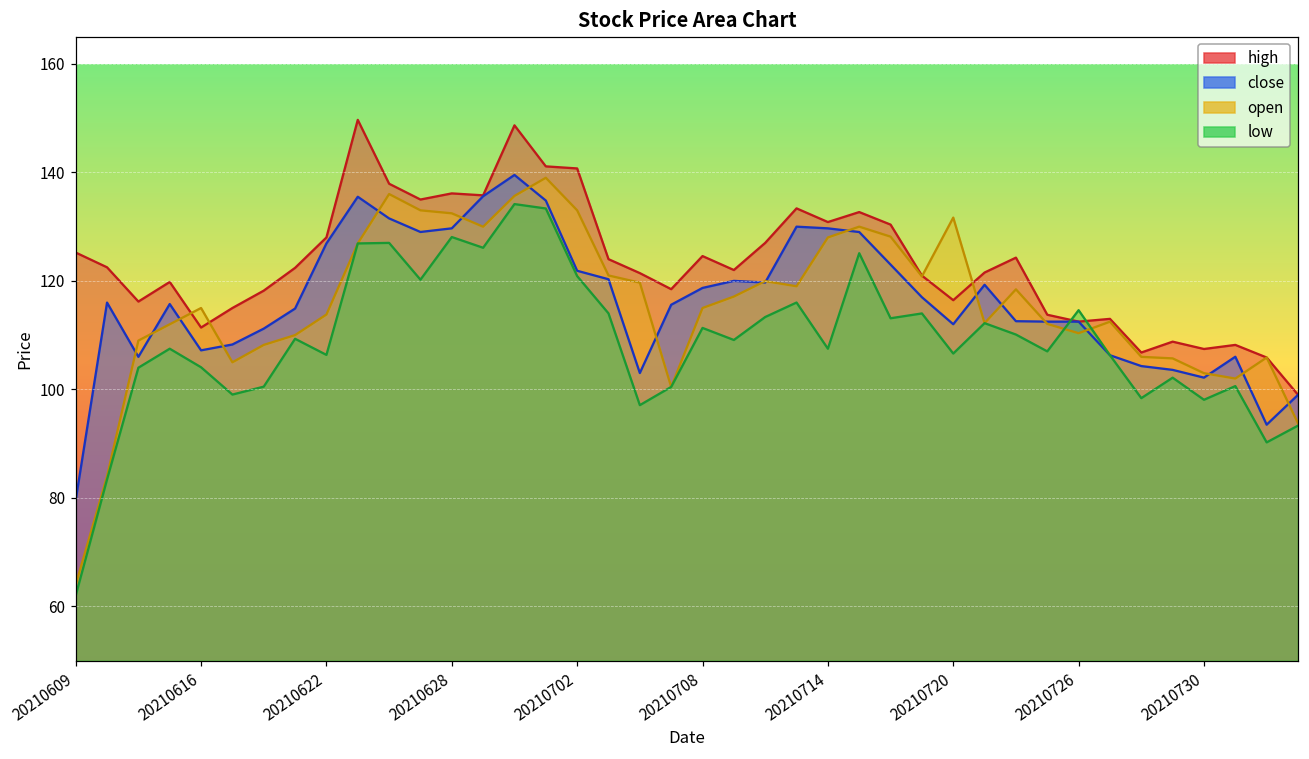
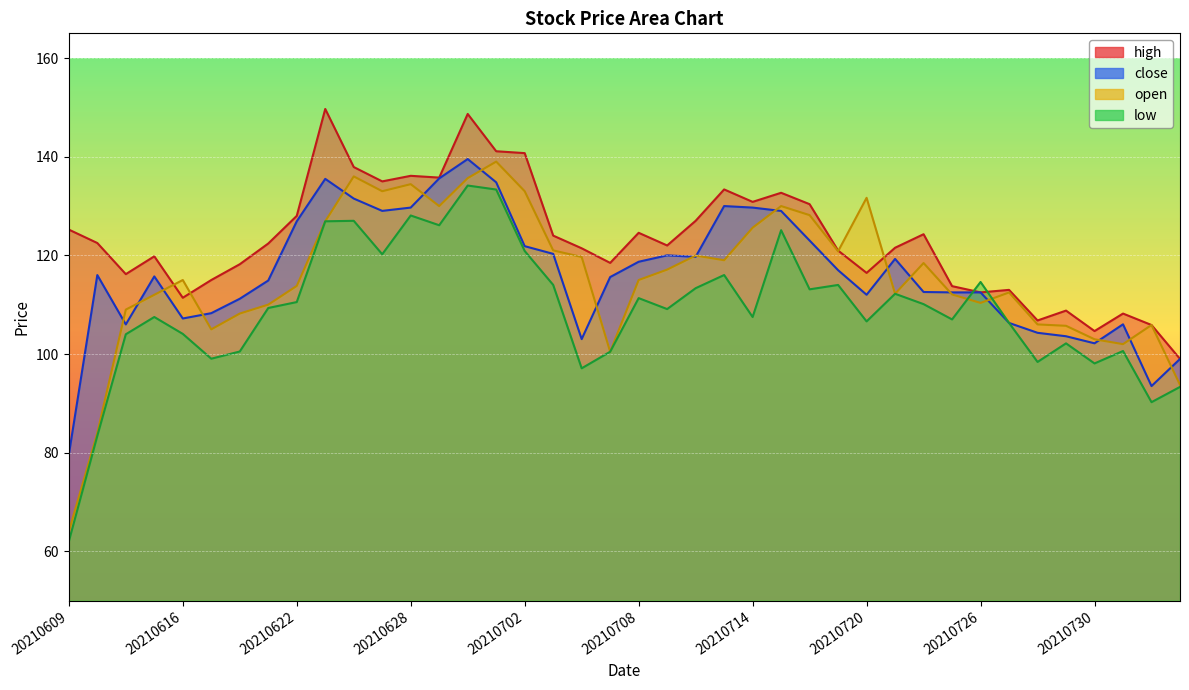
low, 20210622: 106 -> 111
open, 20210628: 132 -> 134
open, 20210714: 128 -> 126
high, 20210730: 107 -> 105
